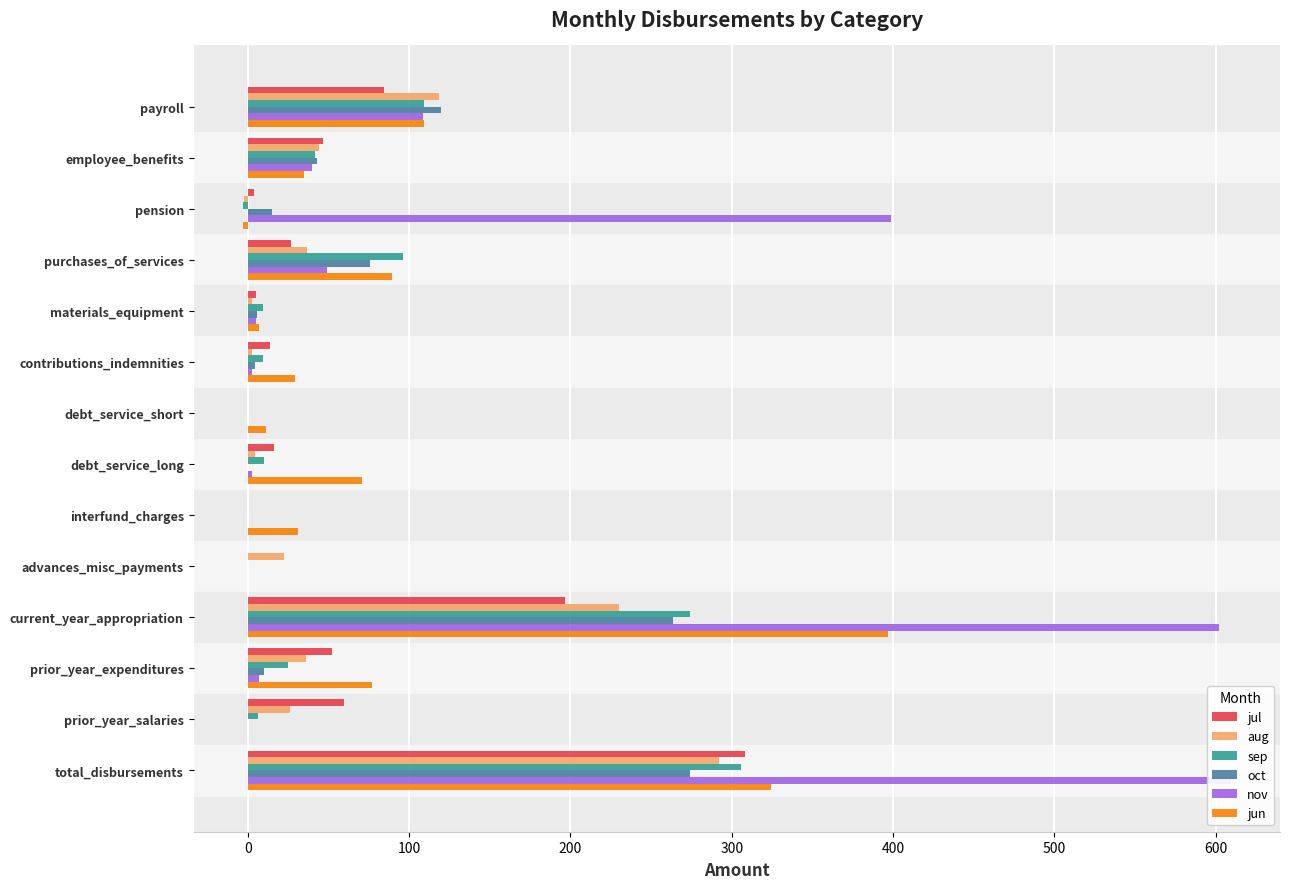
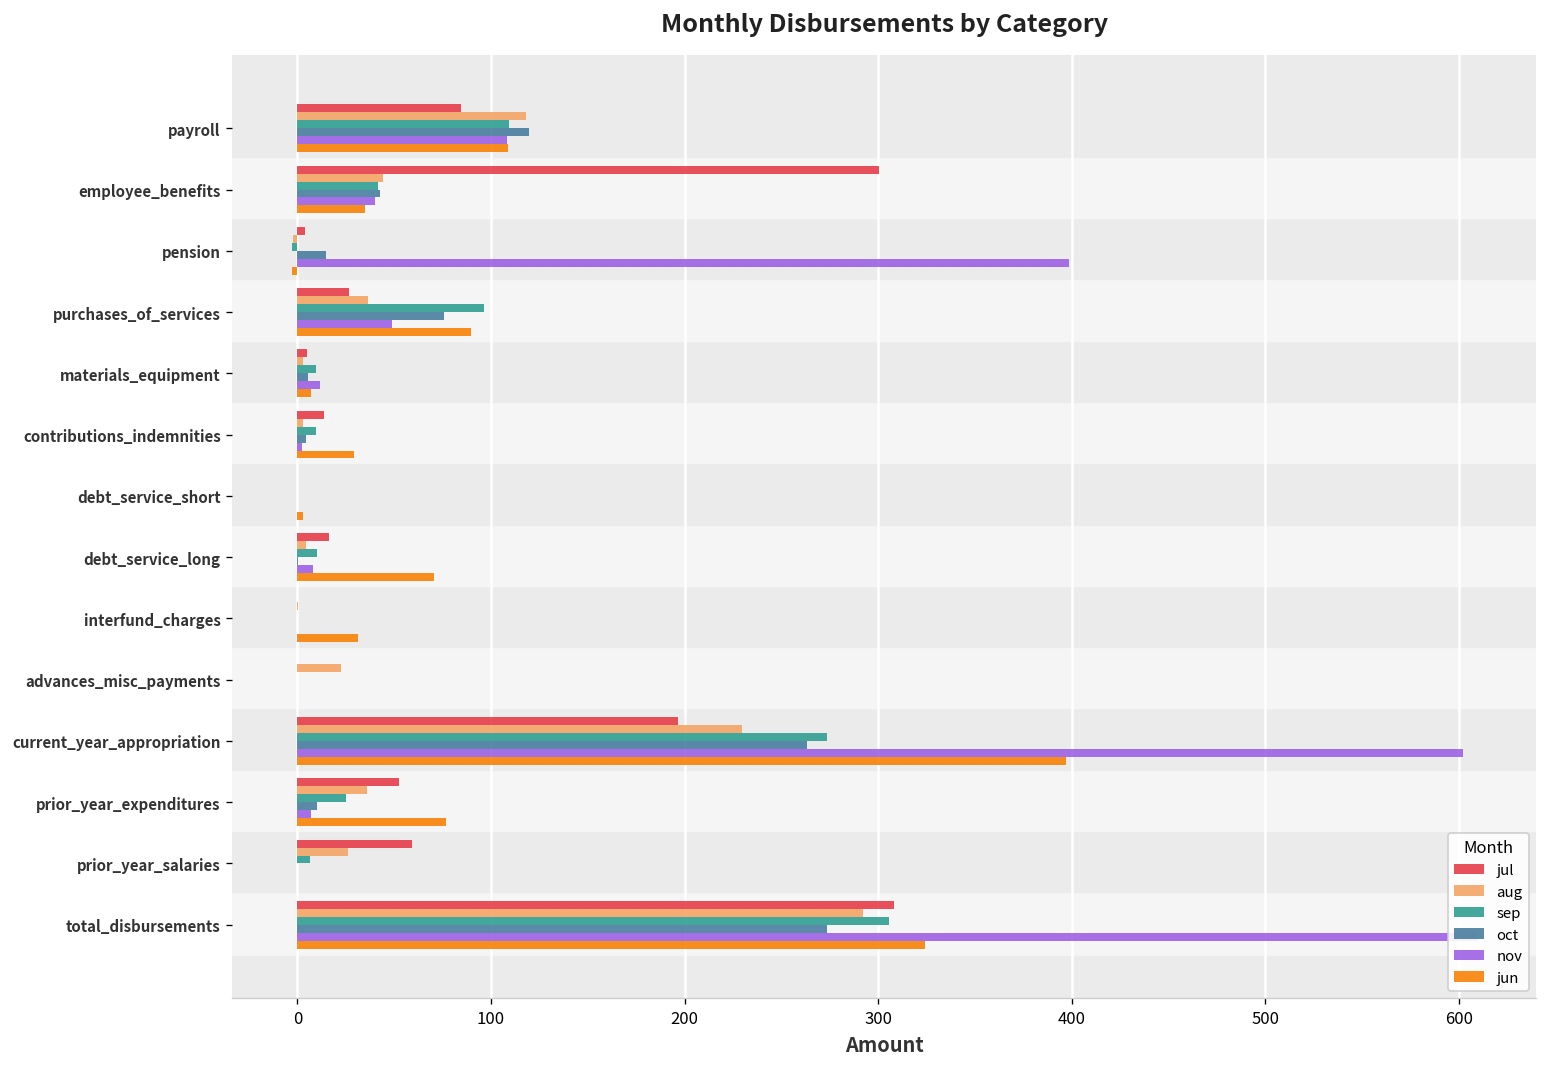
jul, employee_benefits: 46 -> 300
nov, materials_equipment: 5 -> 12
jun, debt_service_short: 11 -> 3
nov, debt_service_long: 3 -> 8
